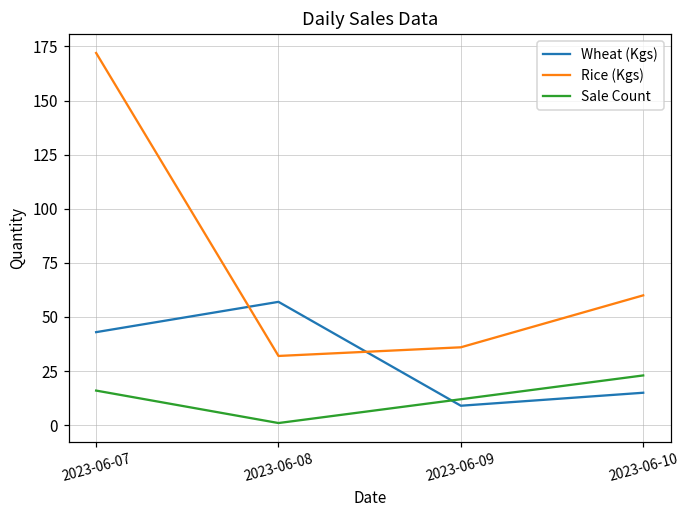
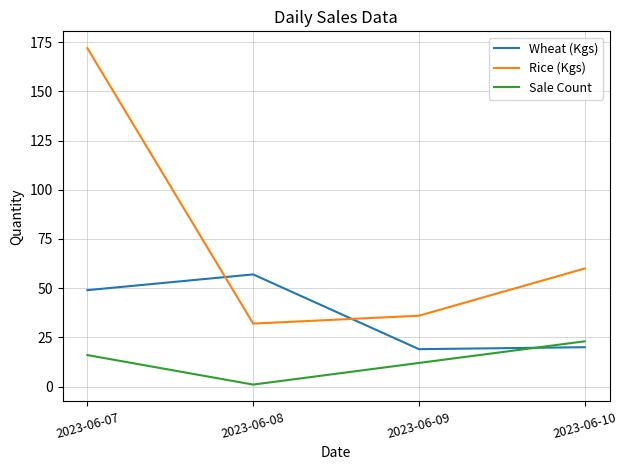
Wheat (Kgs), 2023-06-07: 43 -> 49
Wheat (Kgs), 2023-06-09: 9 -> 19
Wheat (Kgs), 2023-06-10: 15 -> 20
